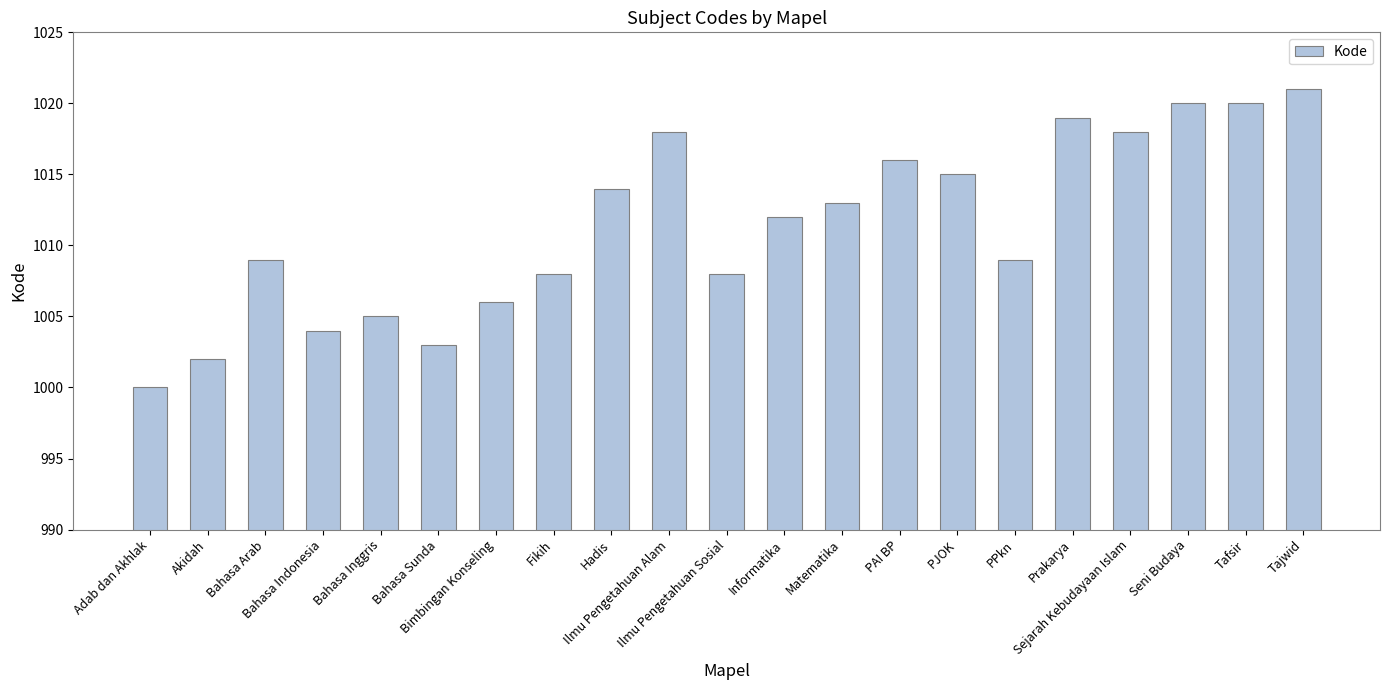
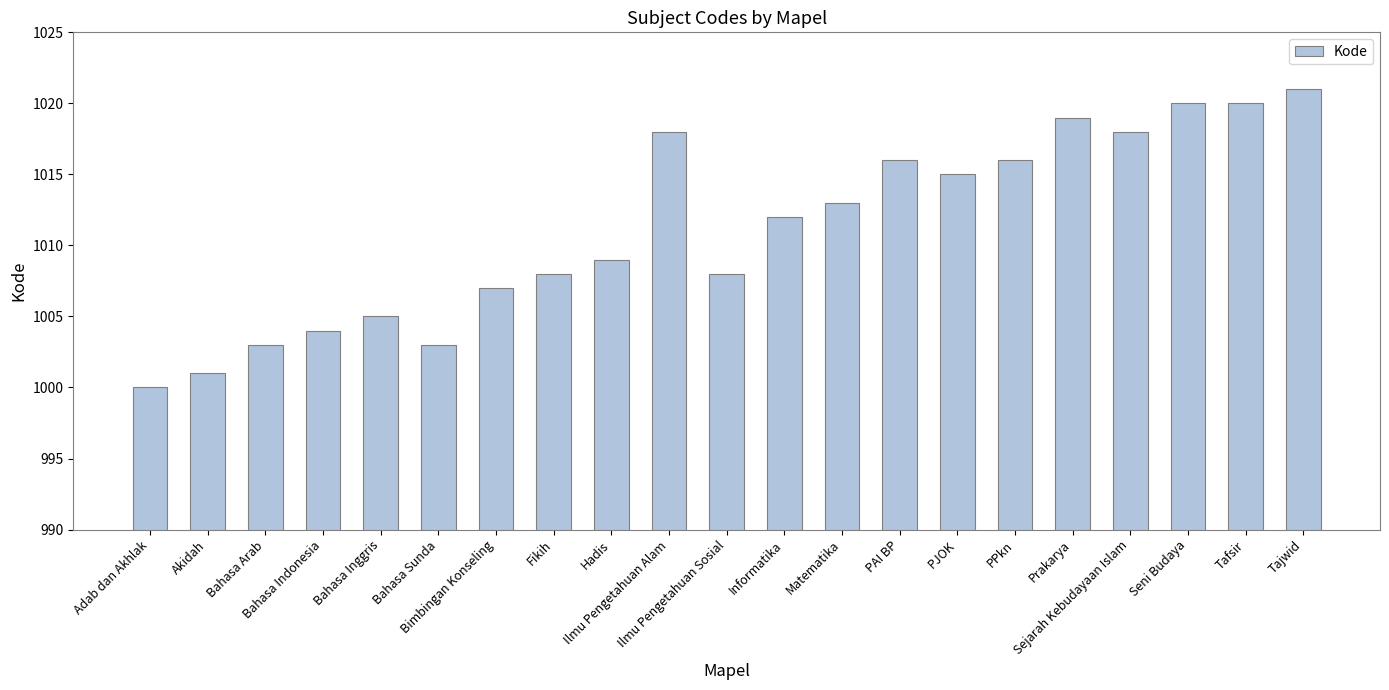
Akidah: 1002 -> 1001
Bahasa Arab: 1009 -> 1003
Bimbingan Konseling: 1006 -> 1007
Hadis: 1014 -> 1009
PPkn: 1009 -> 1016
